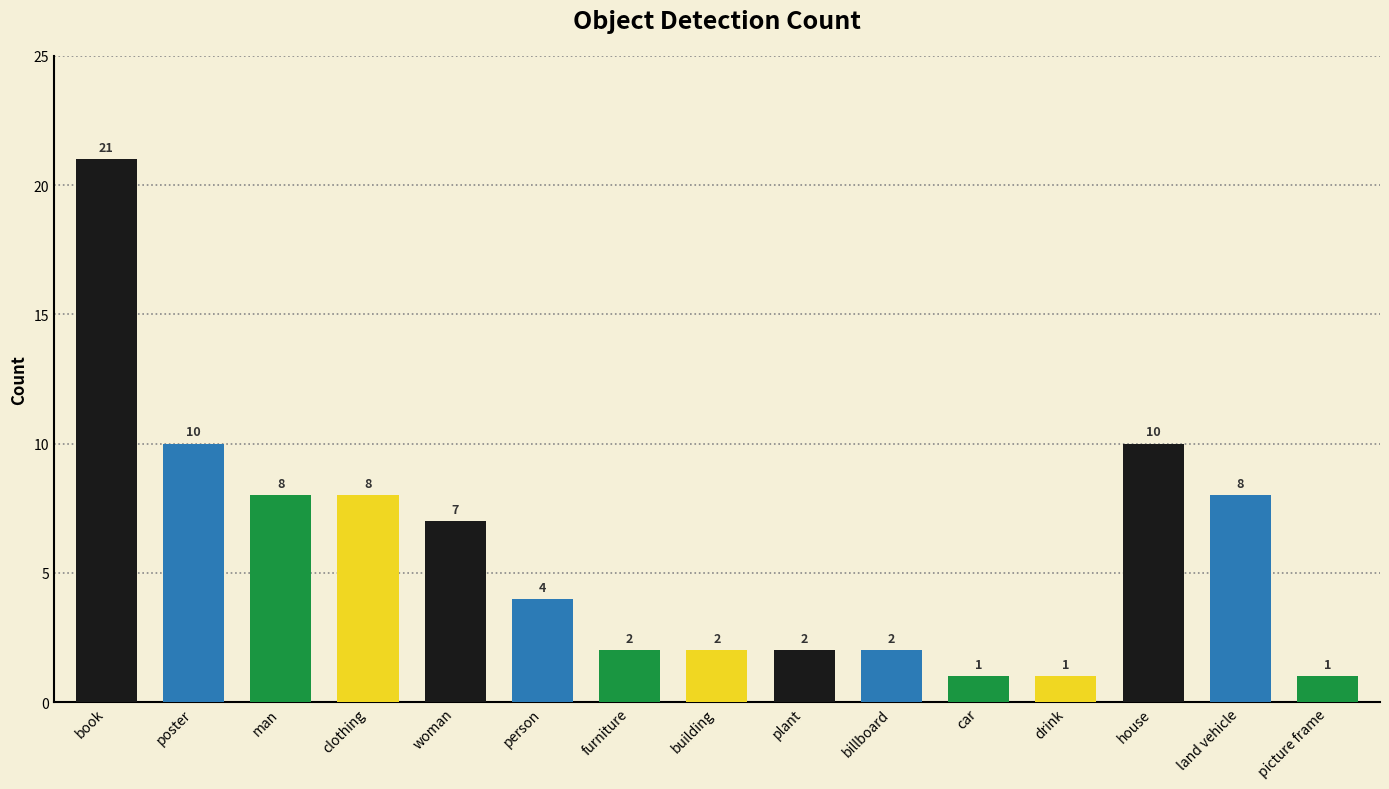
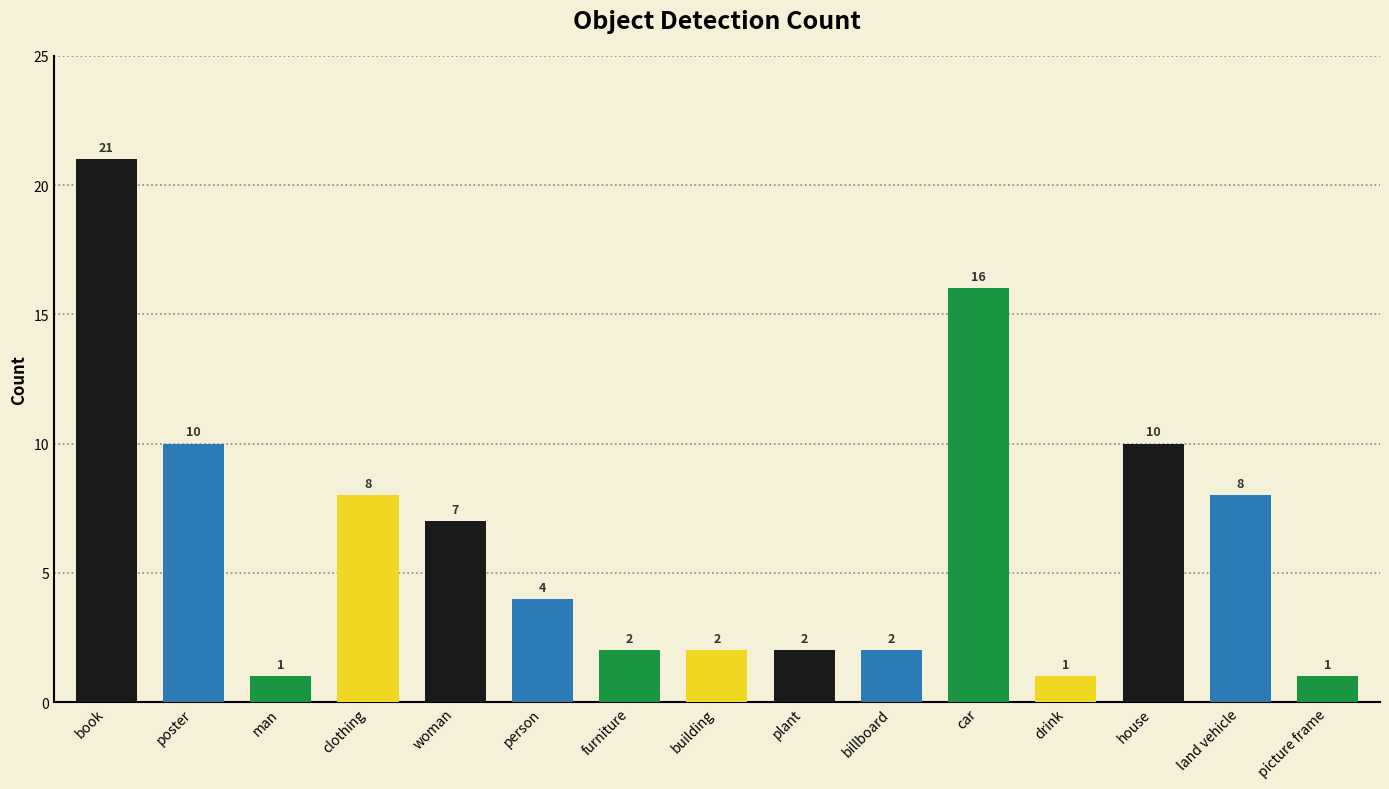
man: 8 -> 1
car: 1 -> 16
